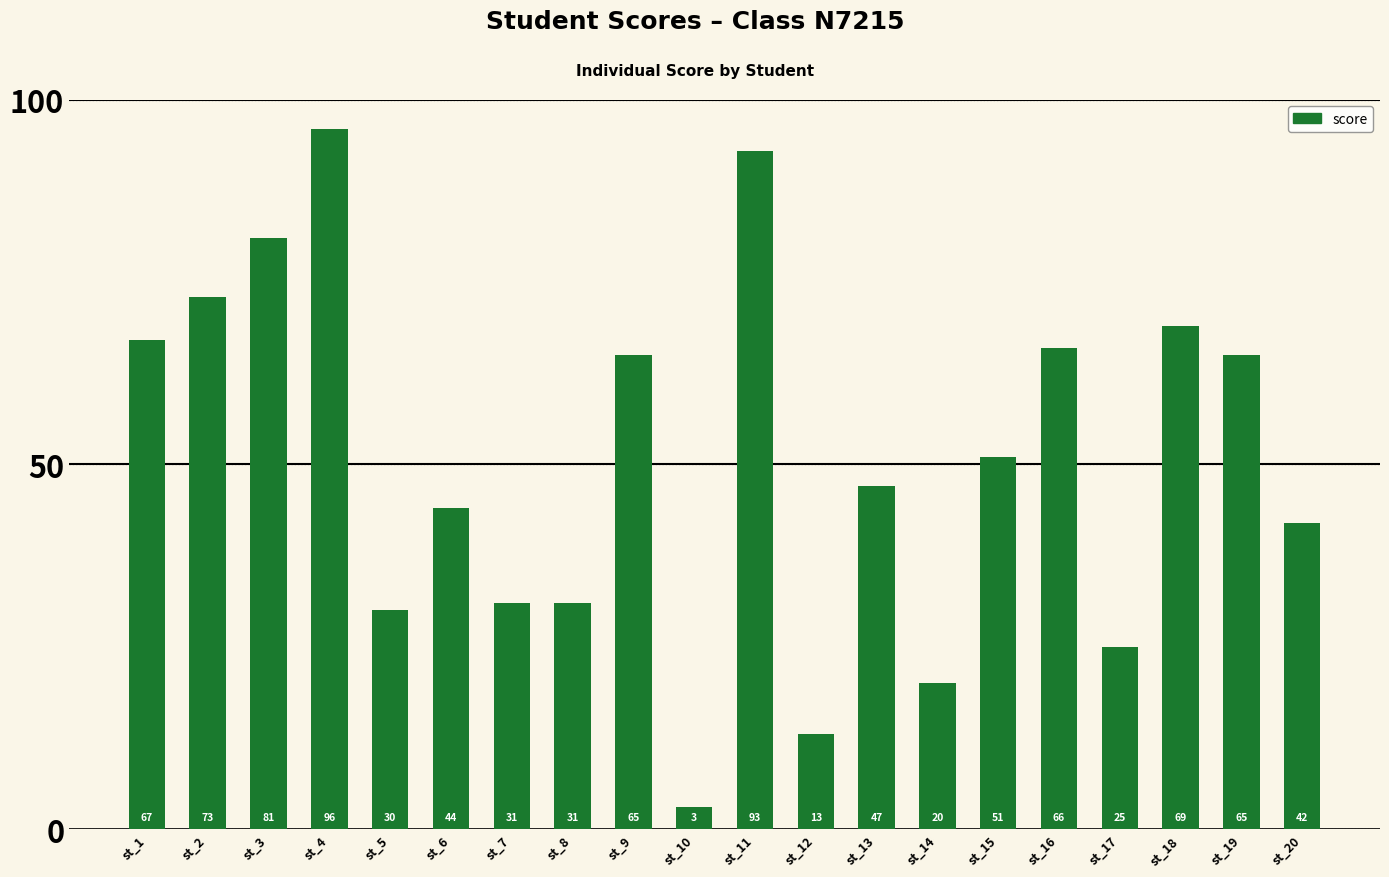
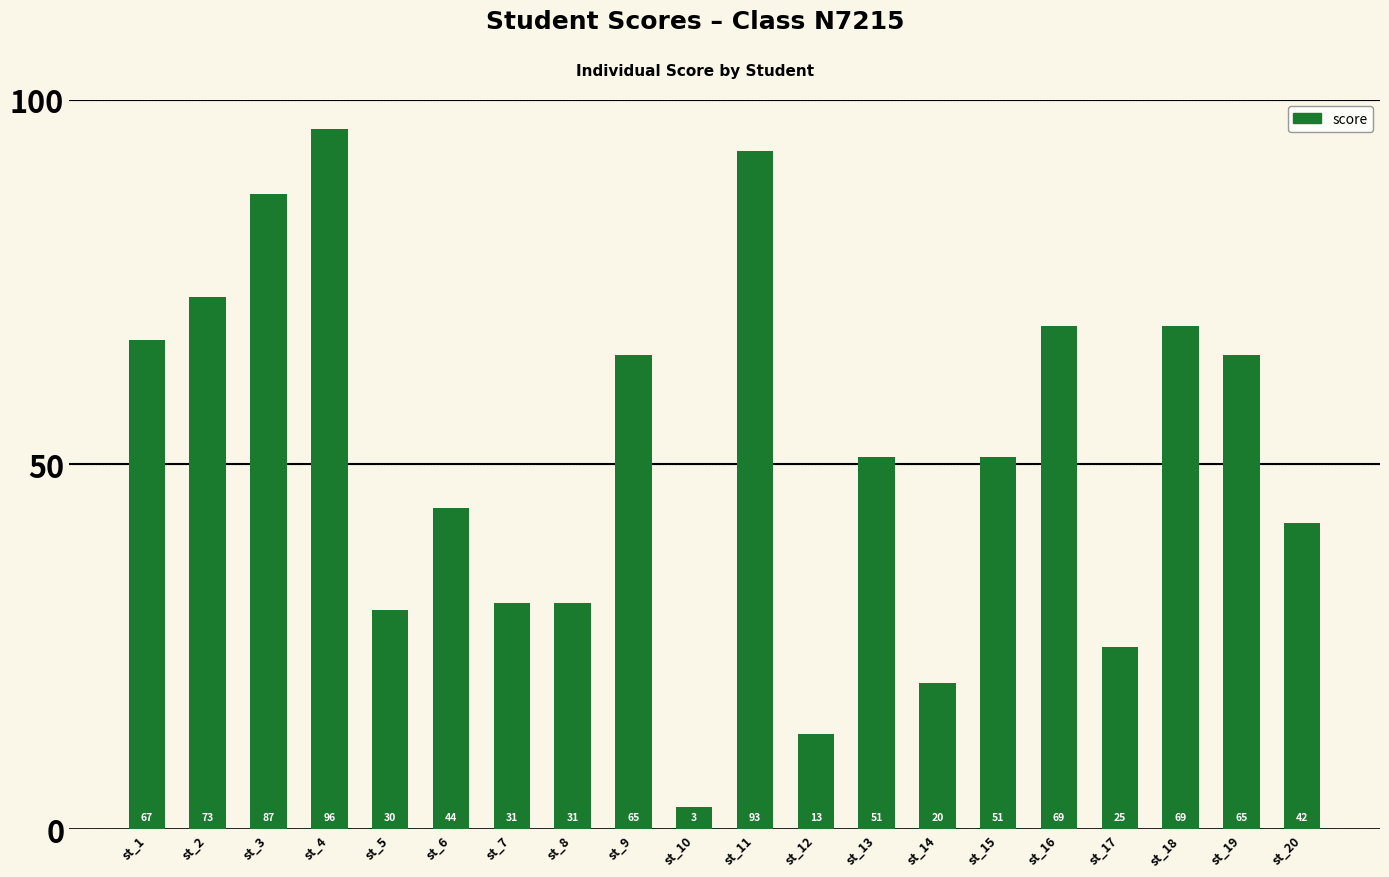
st_3: 81 -> 87
st_13: 47 -> 51
st_16: 66 -> 69
